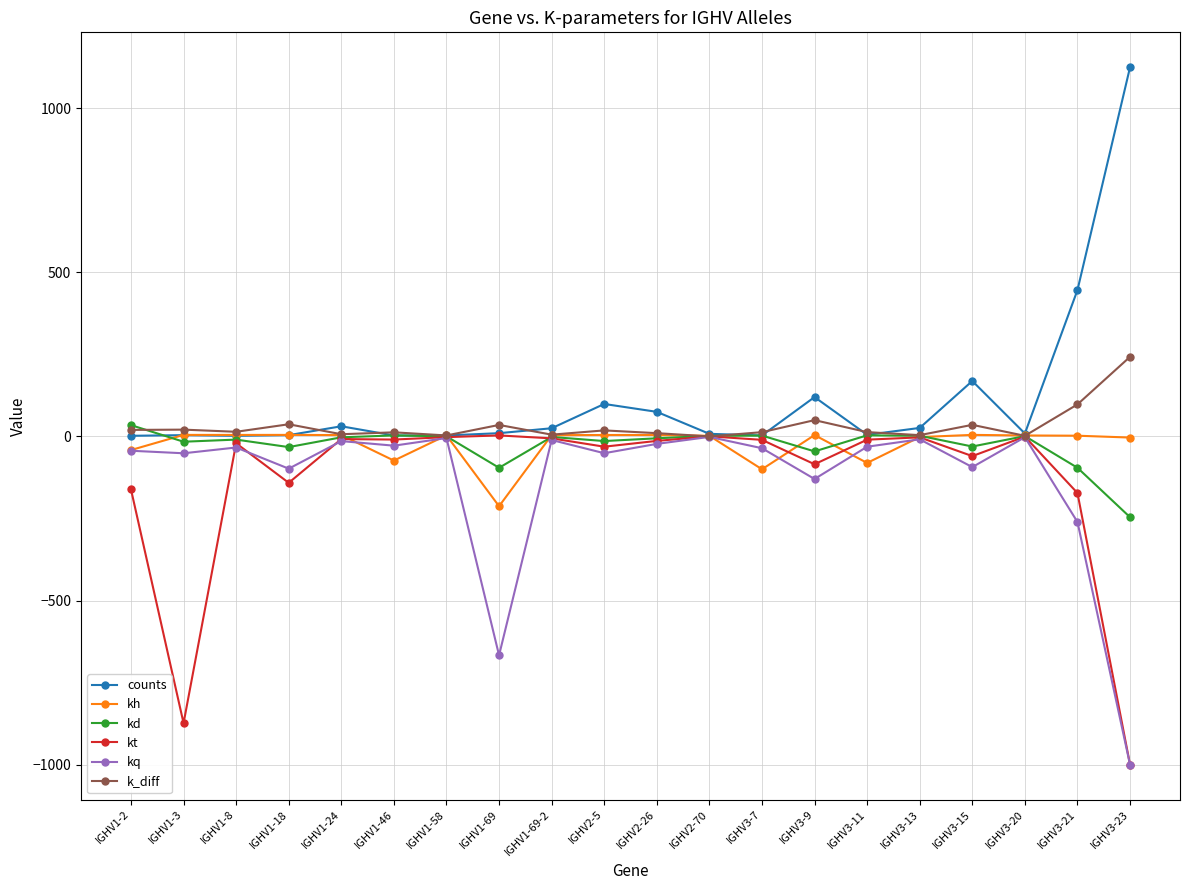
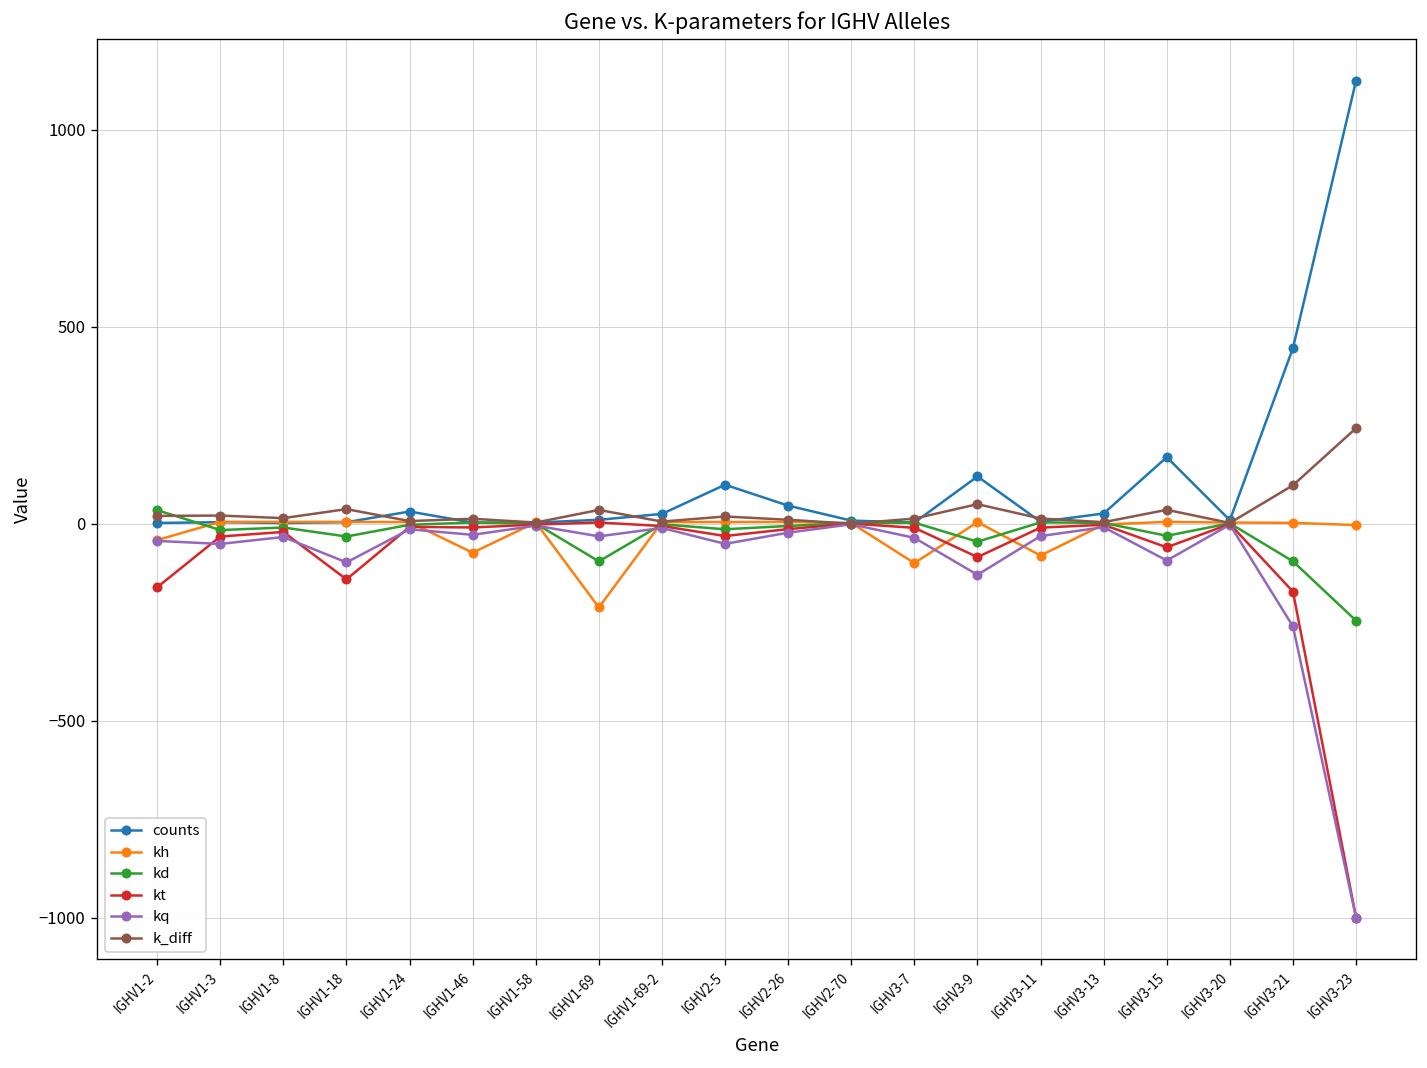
kt, IGHV1-3: -870 -> -30
kq, IGHV1-69: -670 -> -30
counts, IGHV2-26: 80 -> 50
